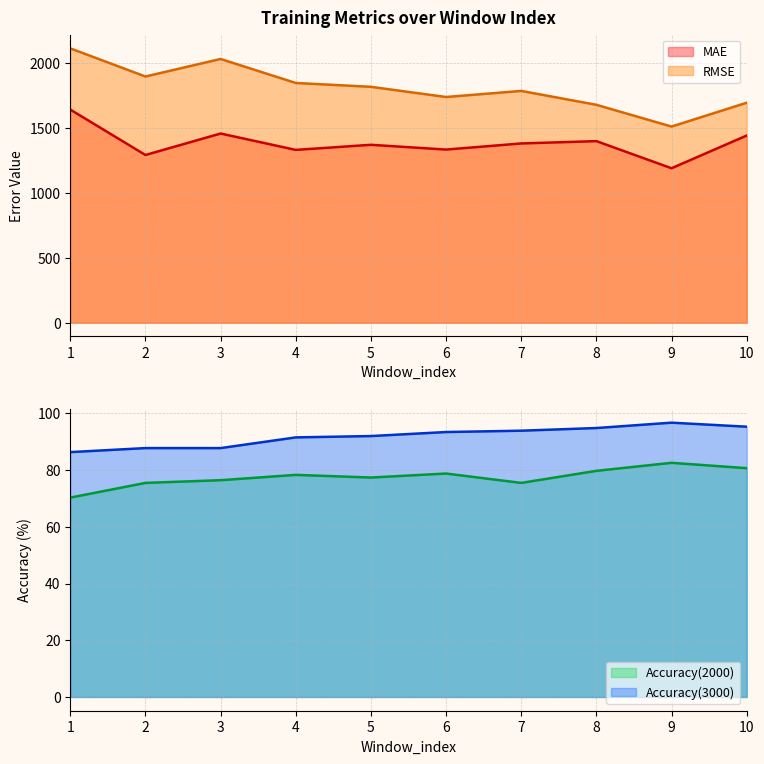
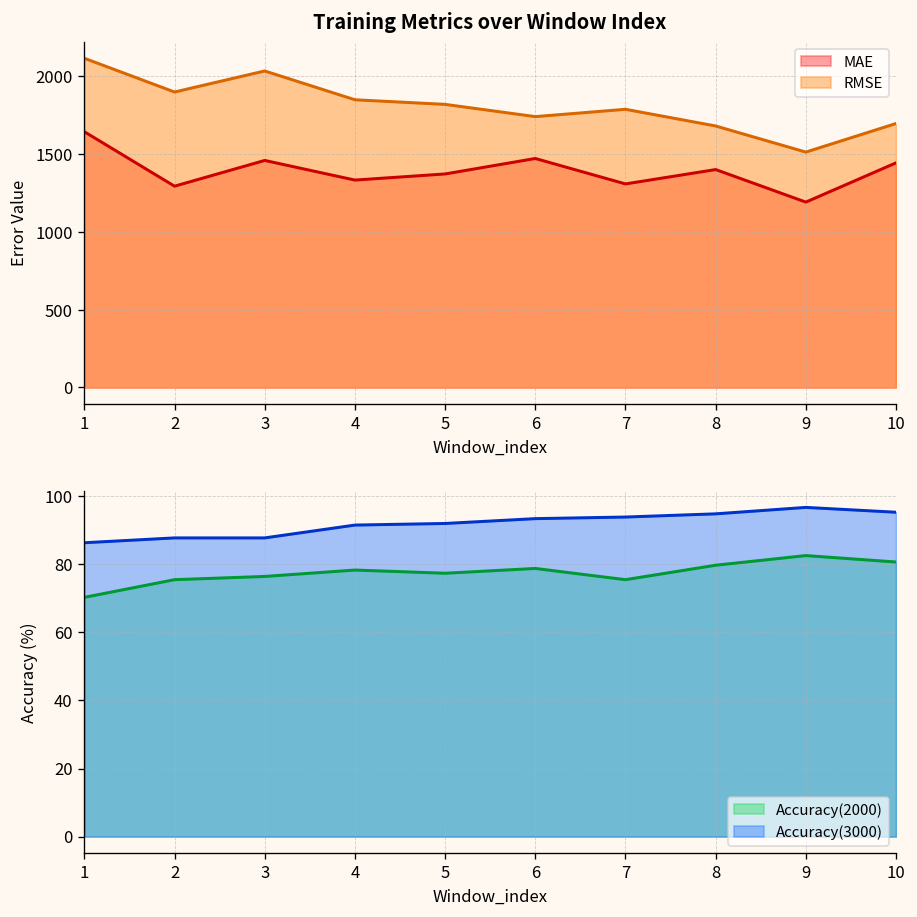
Training Metrics over Window Index, MAE, 6: 1340 -> 1470
Training Metrics over Window Index, MAE, 7: 1380 -> 1310
